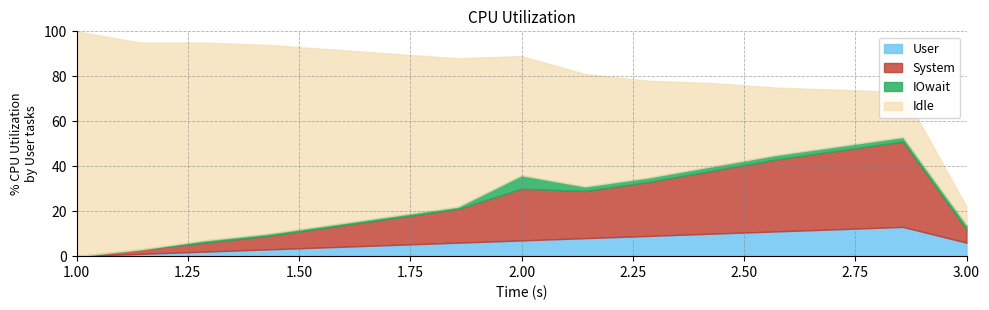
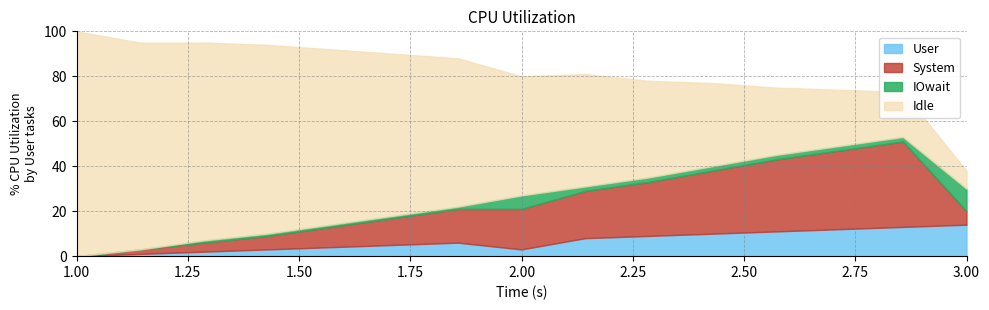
User, 2.00: 7 -> 3
System, 2.00: 23 -> 18
User, 3.00: 6 -> 14
IOwait, 3.00: 2 -> 10
